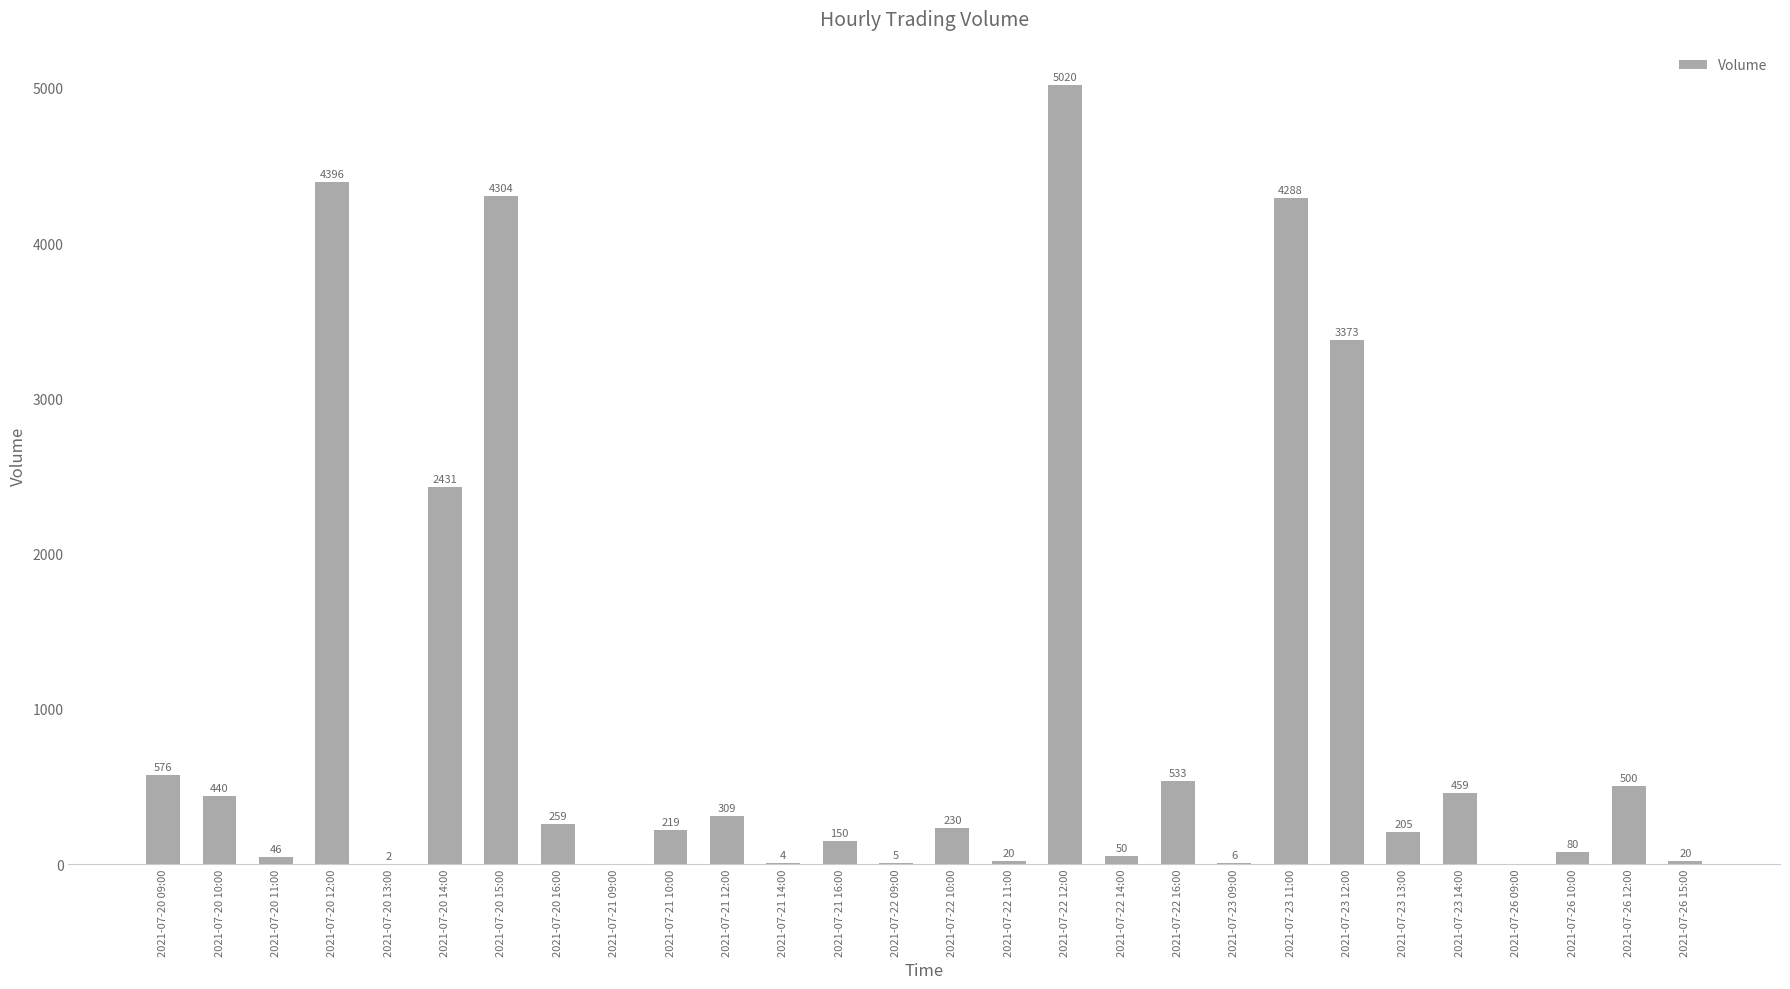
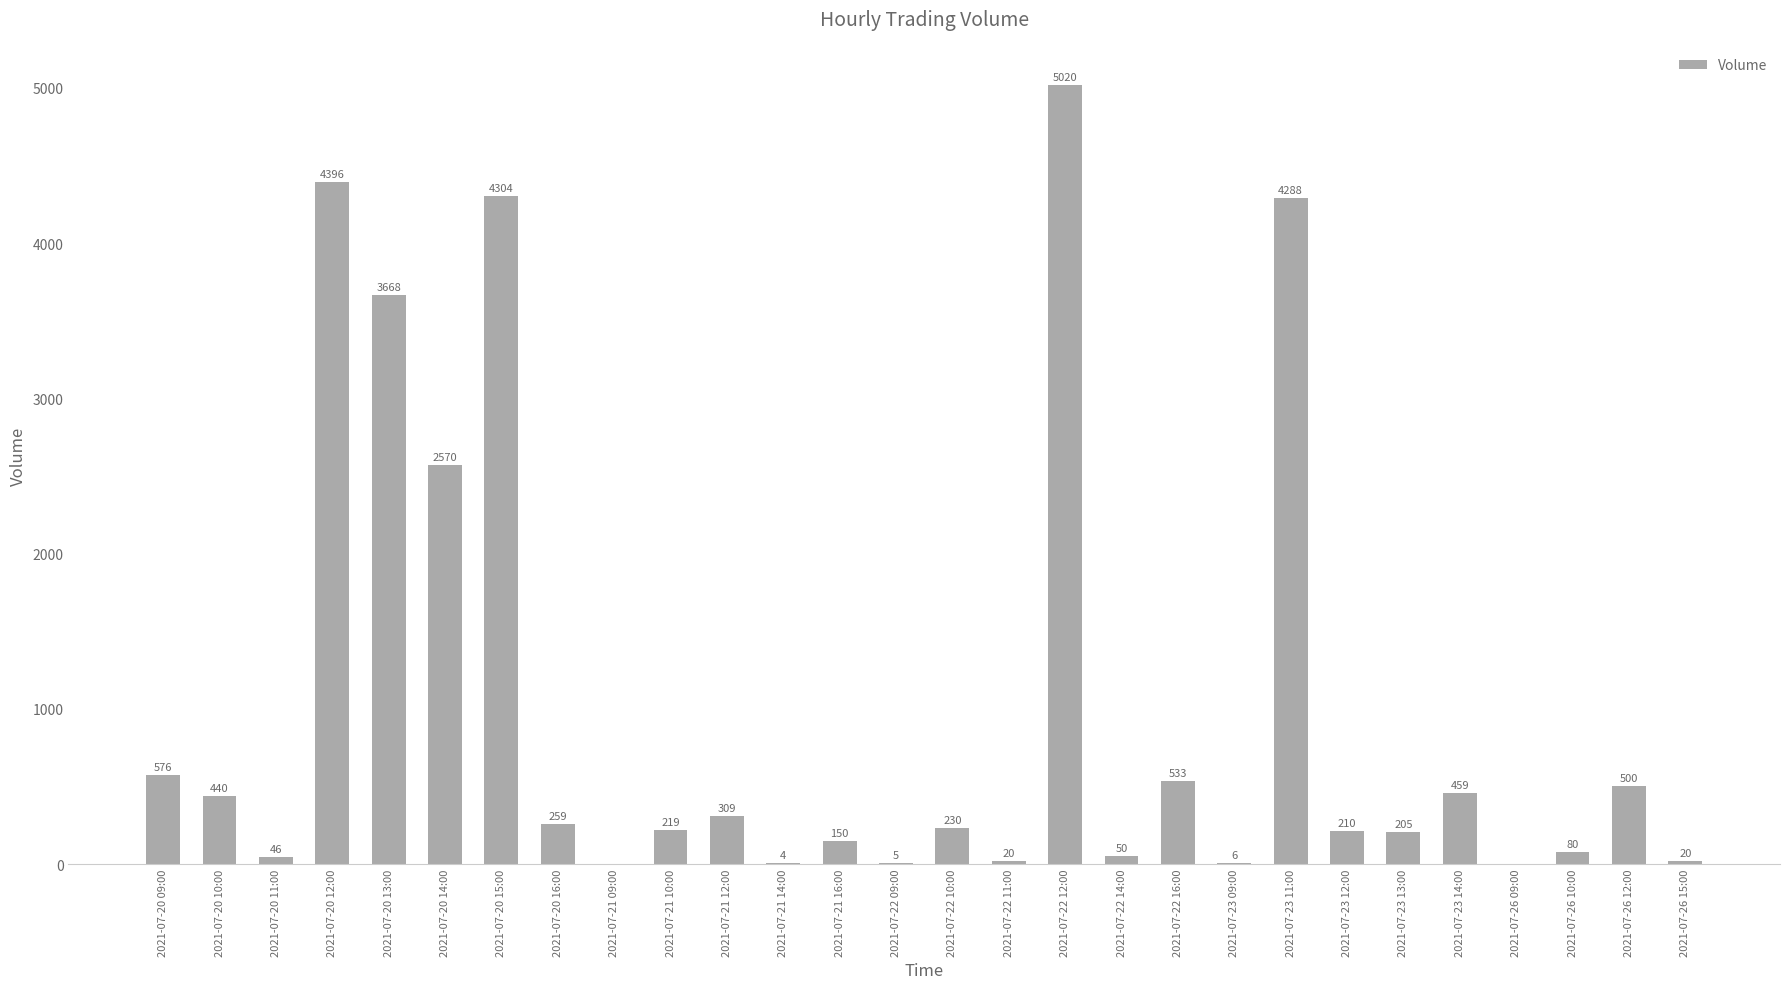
2021-07-20 13:00: 2 -> 3668
2021-07-20 14:00: 2431 -> 2570
2021-07-23 12:00: 3373 -> 210
